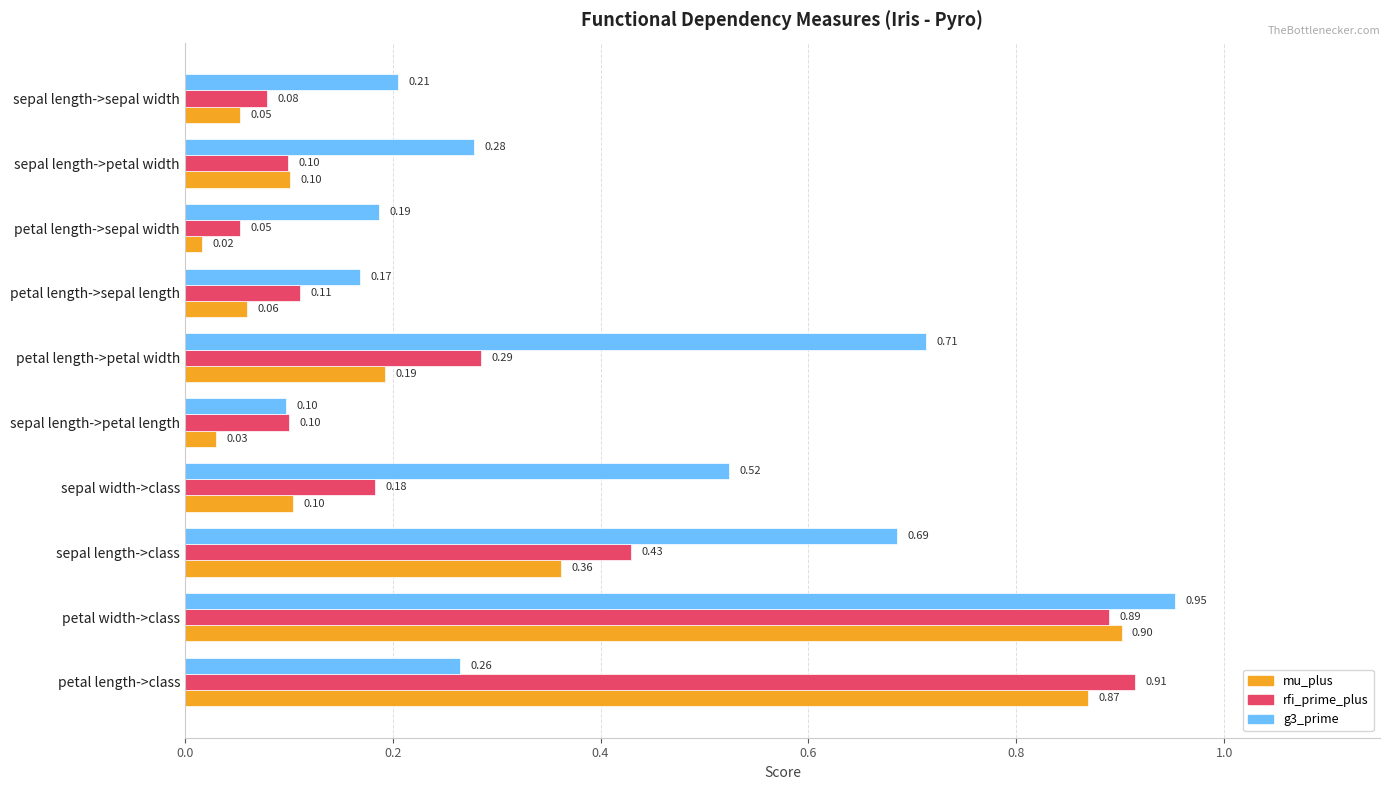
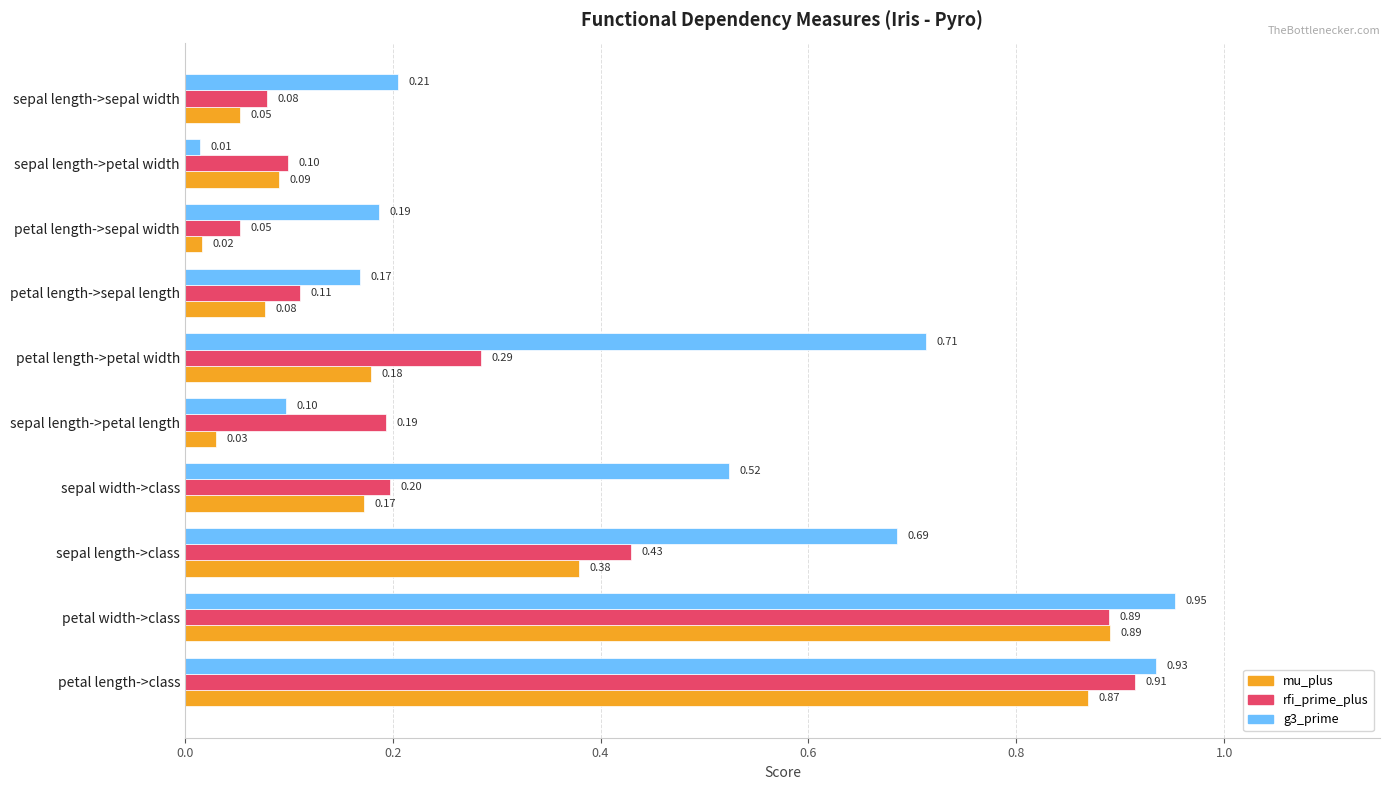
g3_prime, sepal length->petal width: 0.28 -> 0.01
mu_plus, sepal length->petal width: 0.10 -> 0.09
mu_plus, petal length->sepal length: 0.06 -> 0.08
mu_plus, petal length->petal width: 0.19 -> 0.18
rfi_prime_plus, sepal length->petal length: 0.10 -> 0.19
rfi_prime_plus, sepal width->class: 0.18 -> 0.20
mu_plus, sepal width->class: 0.10 -> 0.17
mu_plus, sepal length->class: 0.36 -> 0.38
mu_plus, petal width->class: 0.90 -> 0.89
g3_prime, petal length->class: 0.26 -> 0.93
